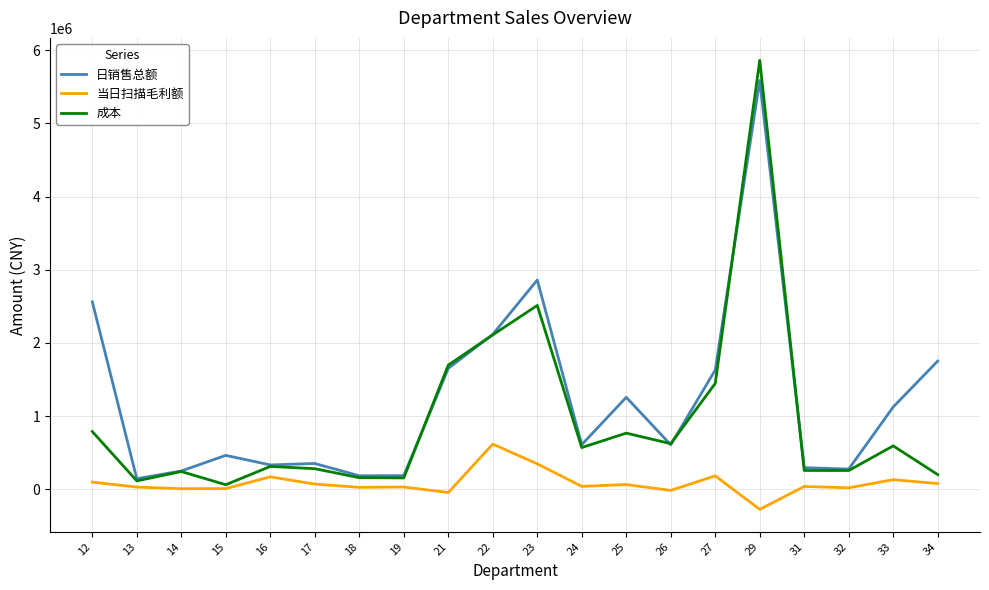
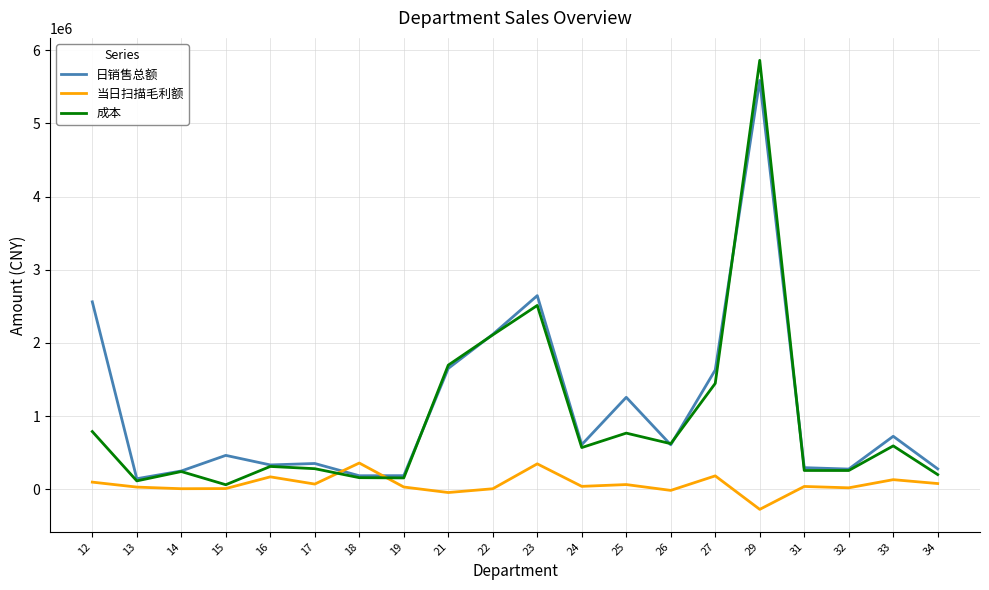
当日扫描毛利额, 18: 0 -> 400000
当日扫描毛利额, 22: 600000 -> 0
日销售总额, 23: 2900000 -> 2600000
日销售总额, 33: 1100000 -> 700000
日销售总额, 34: 1800000 -> 300000
